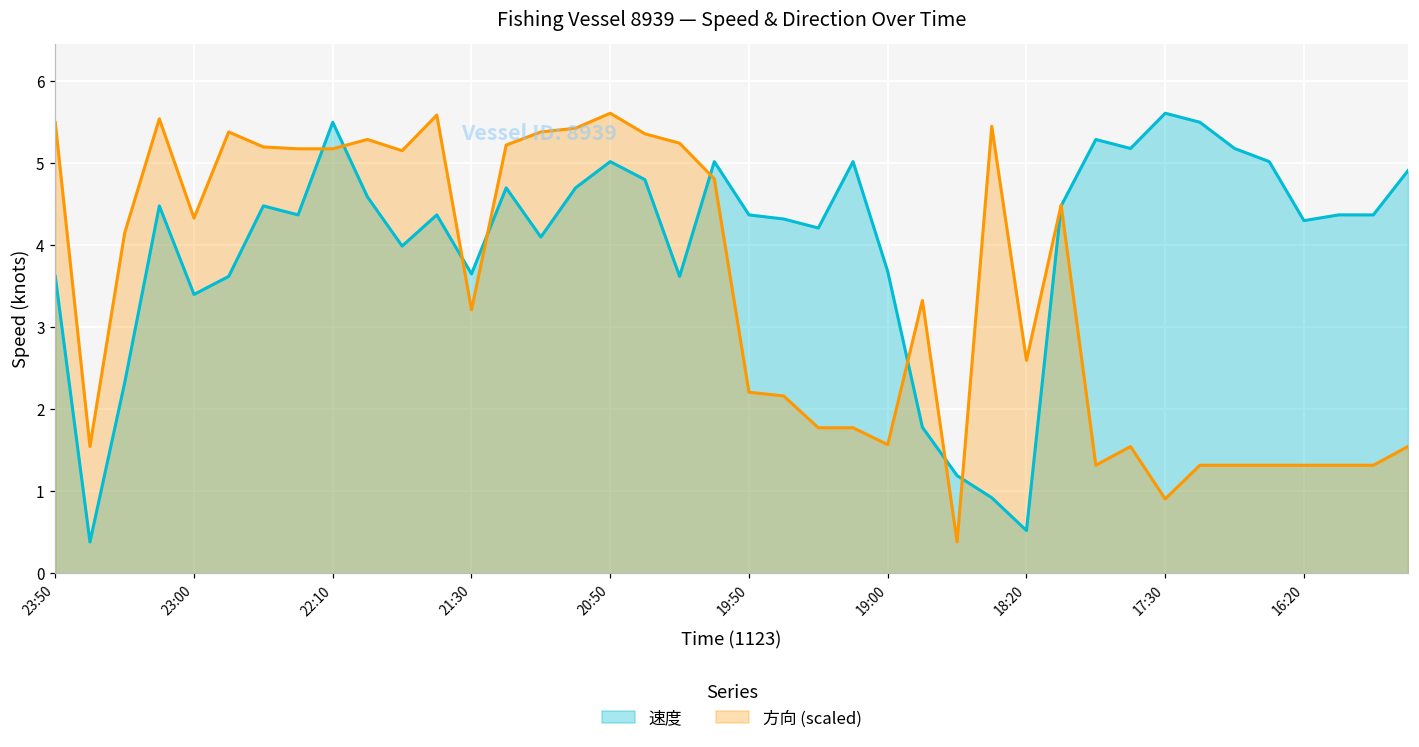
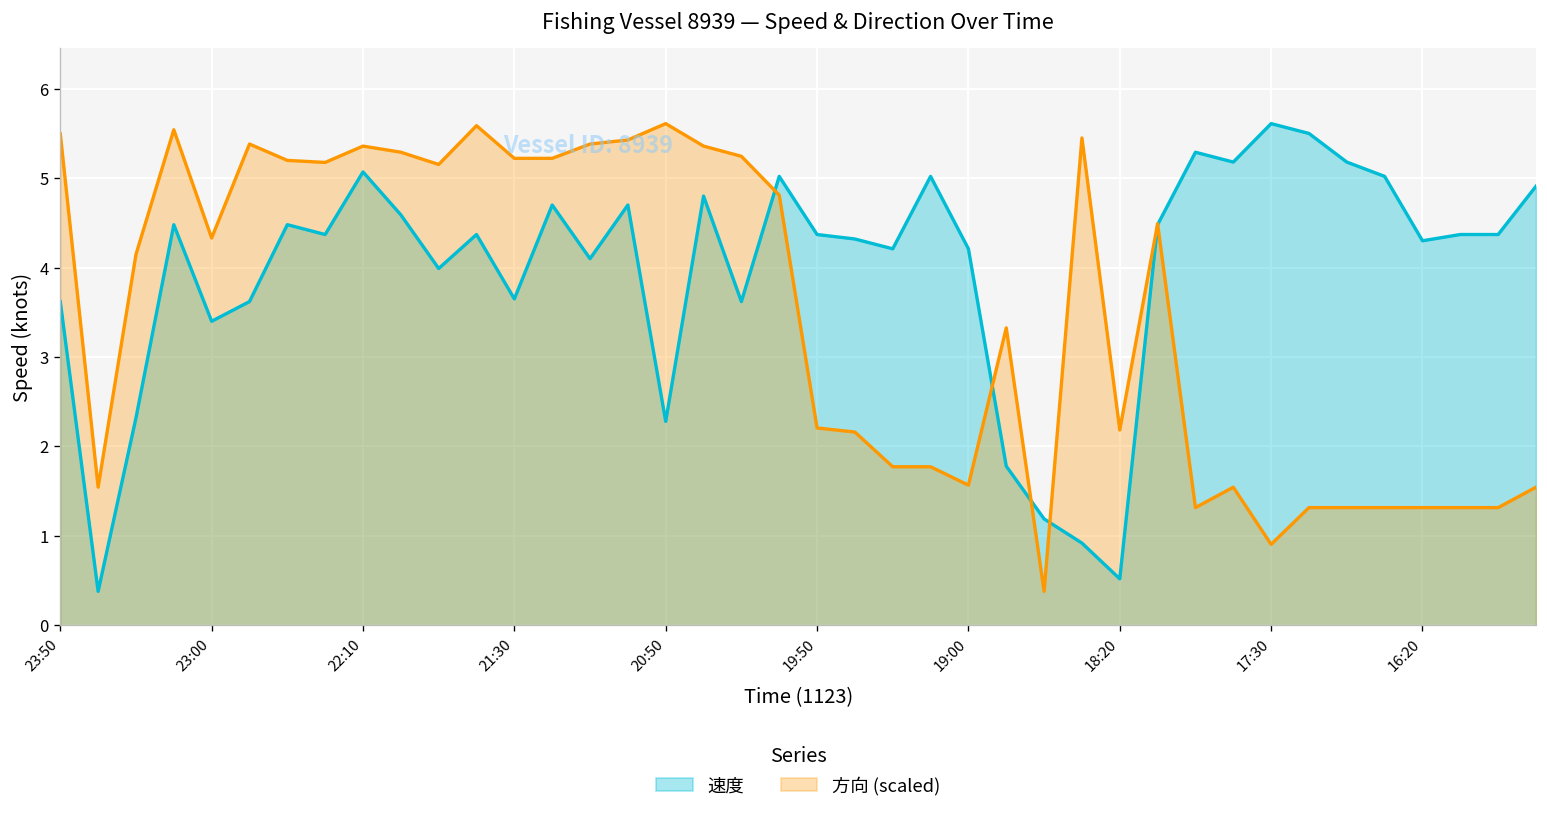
速度, 22:10: 5.5 -> 5.1
方向 (scaled), 22:10: 5.2 -> 5.4
方向 (scaled), 21:30: 3.2 -> 5.2
速度, 20:50: 5.0 -> 2.3
速度, 19:00: 3.7 -> 4.2
方向 (scaled), 18:20: 2.6 -> 2.2
